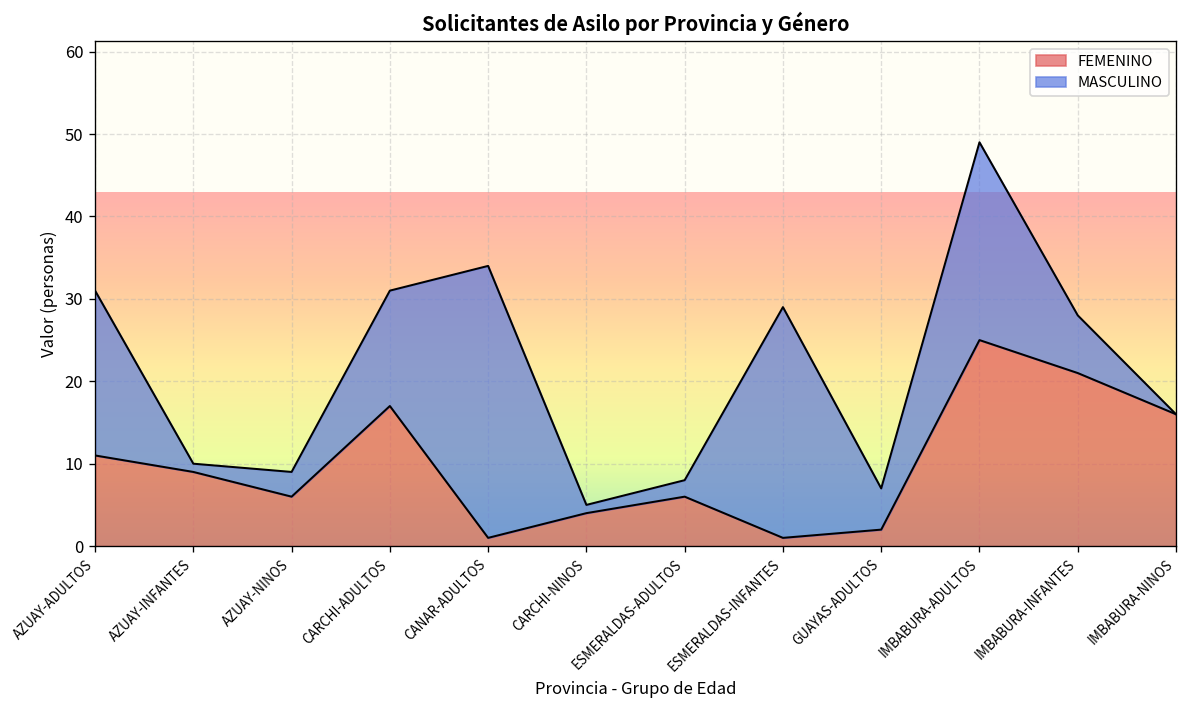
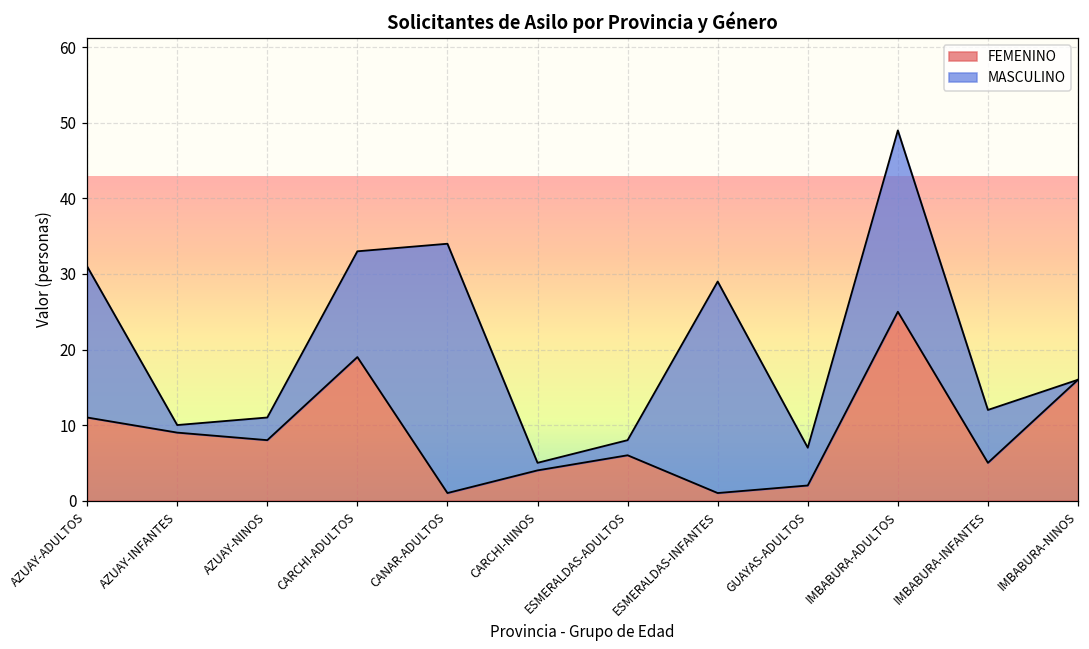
FEMENINO, AZUAY-NINOS: 6 -> 8
FEMENINO, CARCHI-ADULTOS: 17 -> 19
FEMENINO, IMBABURA-INFANTES: 21 -> 5
